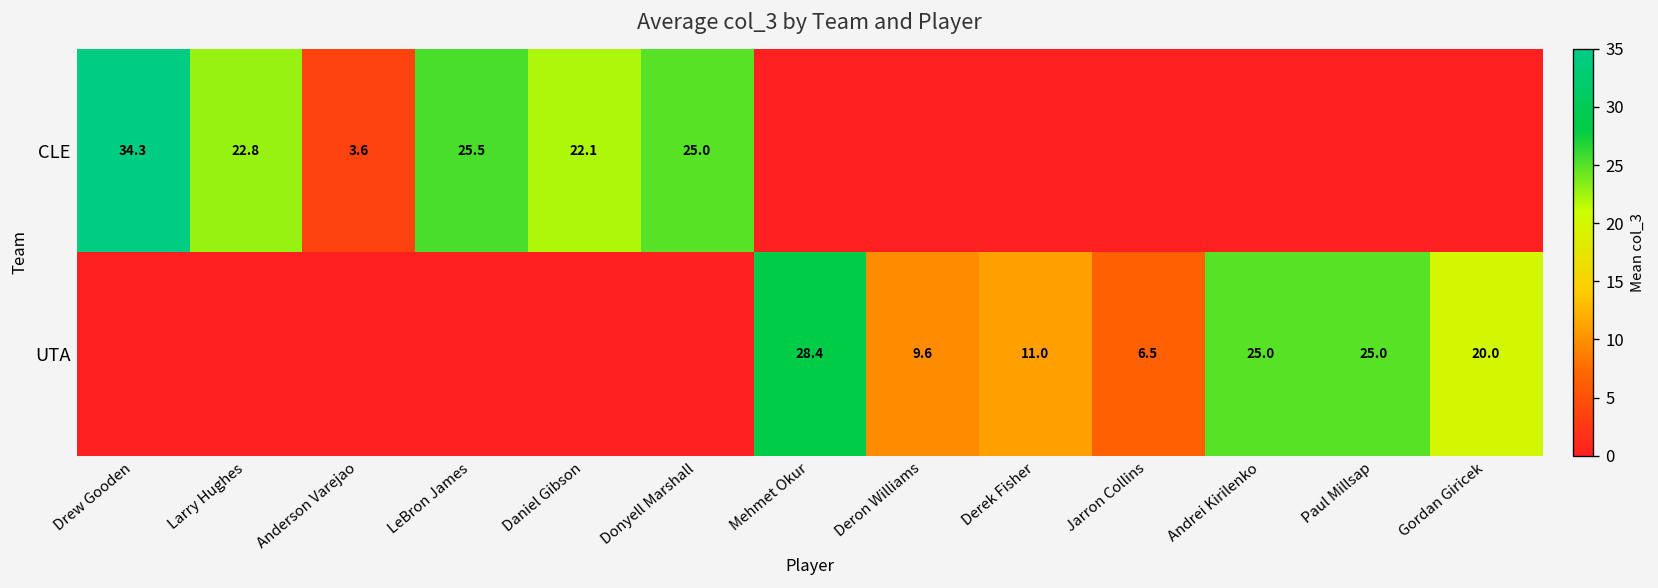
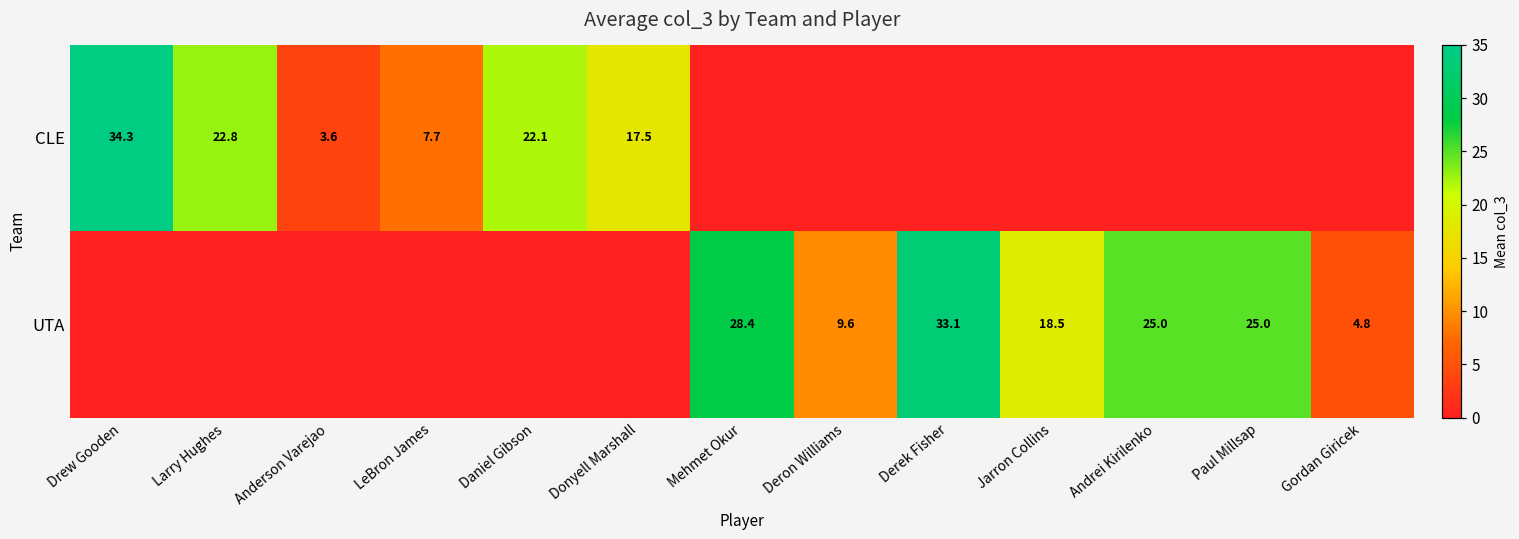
CLE, LeBron James: 25.5 -> 7.7
CLE, Donyell Marshall: 25.0 -> 17.5
UTA, Derek Fisher: 11.0 -> 33.1
UTA, Jarron Collins: 6.5 -> 18.5
UTA, Gordan Giricek: 20.0 -> 4.8
